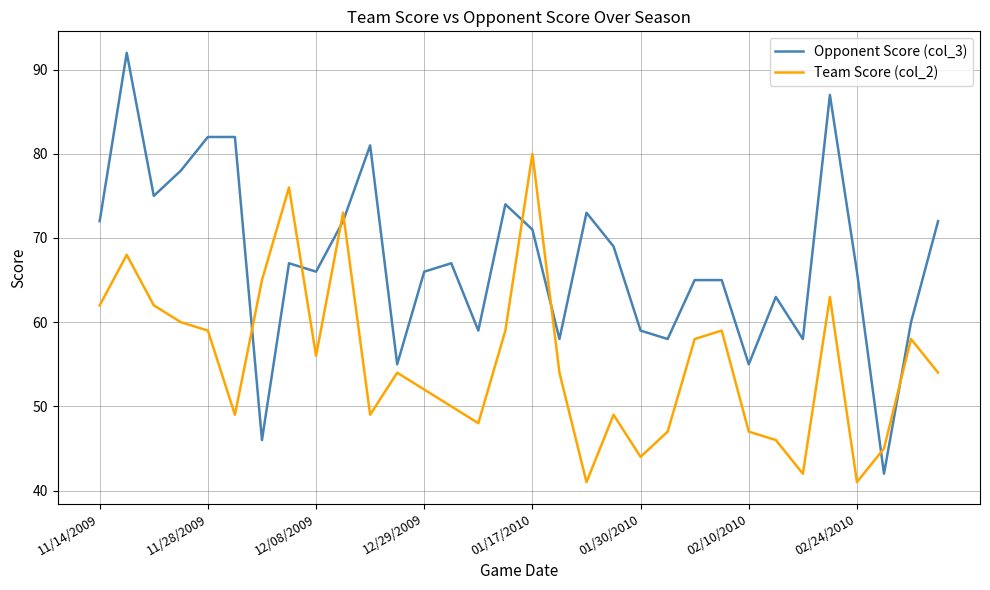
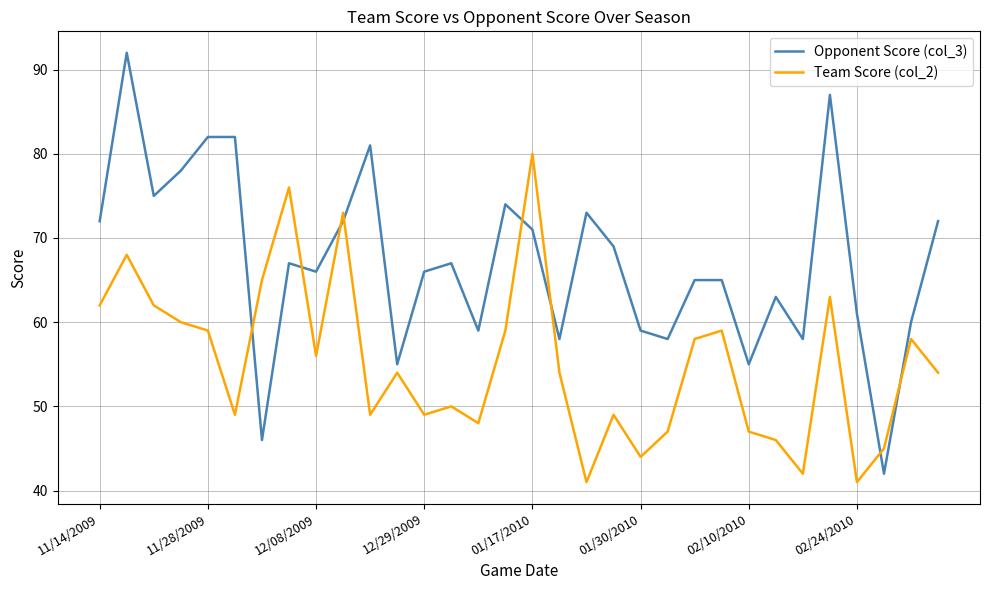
Team Score (col_2), 12/29/2009: 52 -> 49
Opponent Score (col_3), 02/24/2010: 66 -> 61
